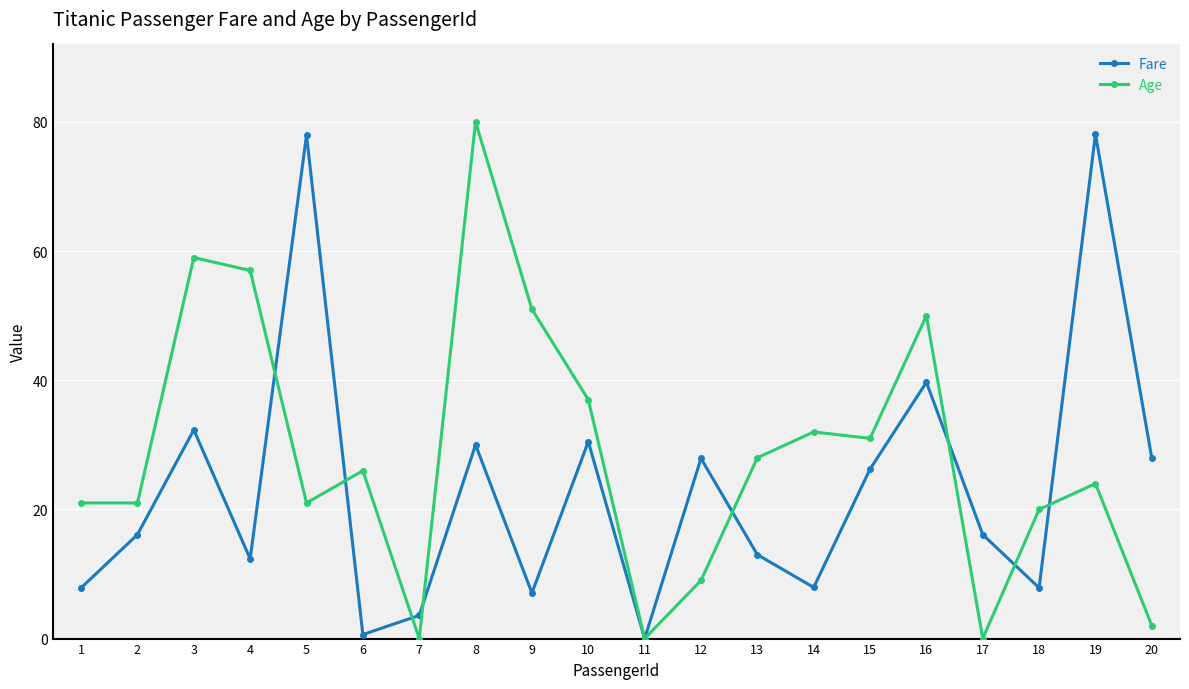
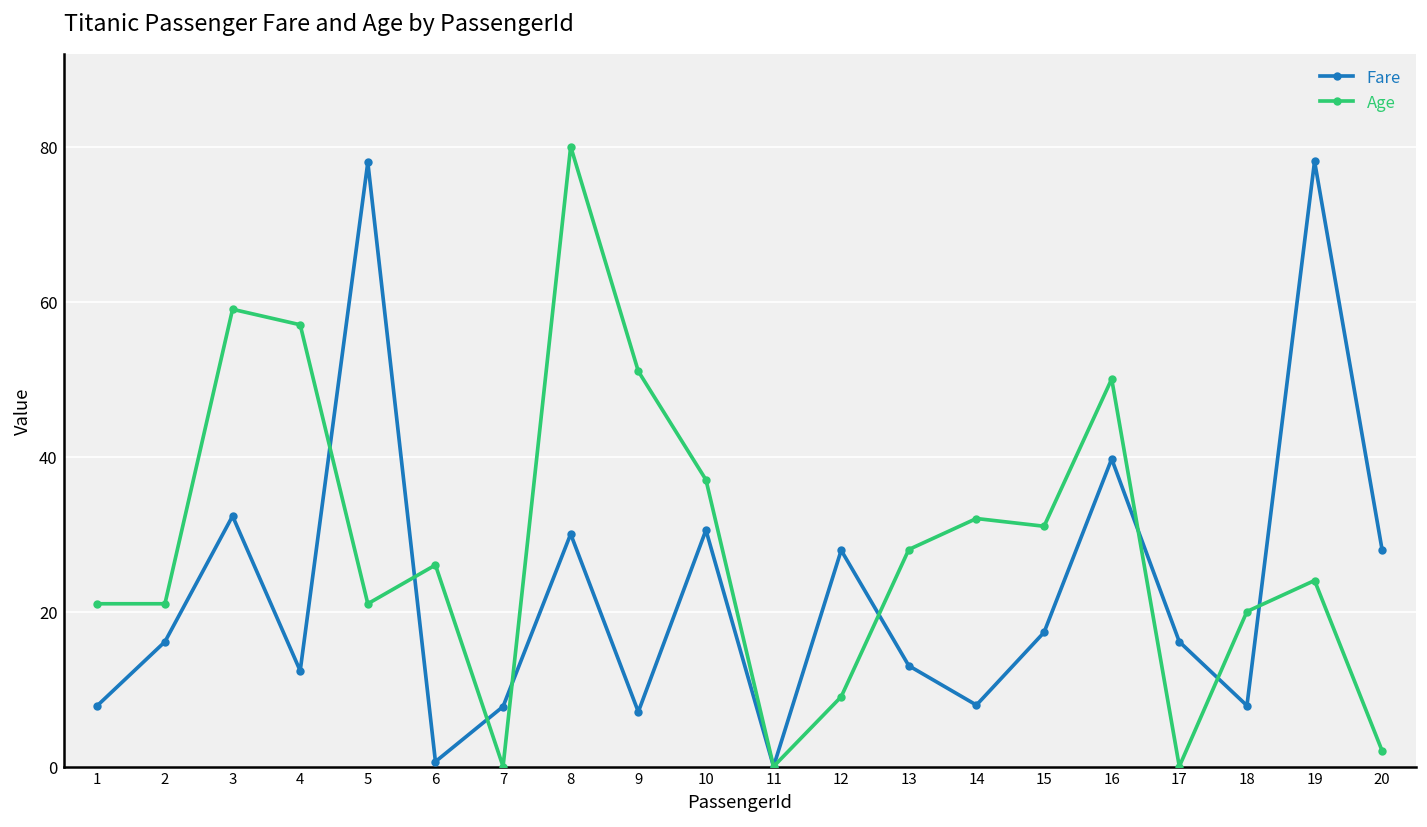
Fare, 7: 4 -> 8
Fare, 15: 26 -> 17
